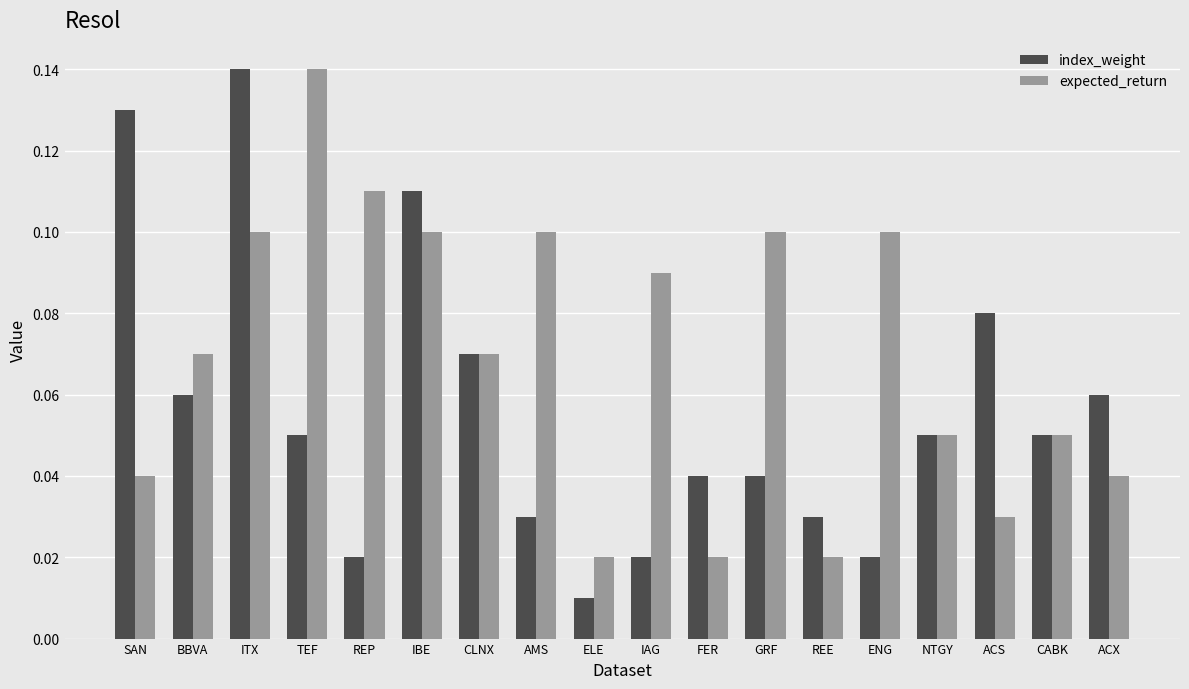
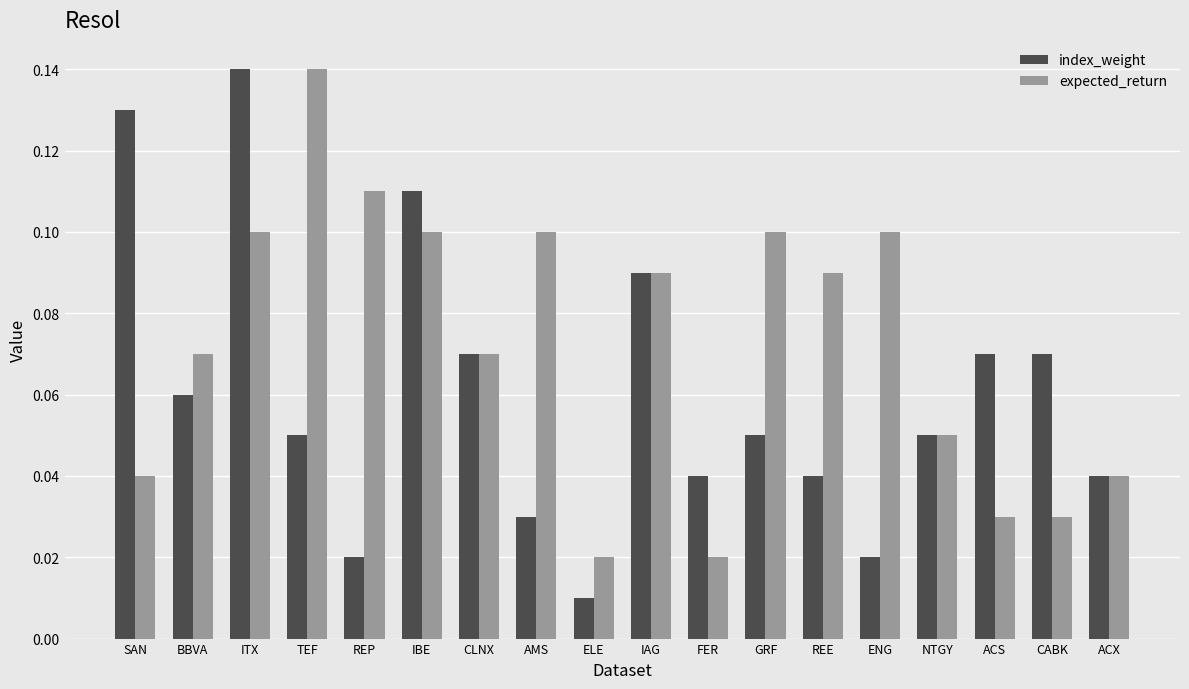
index_weight, IAG: 0.02 -> 0.09
index_weight, GRF: 0.04 -> 0.05
index_weight, REE: 0.03 -> 0.04
expected_return, REE: 0.02 -> 0.09
index_weight, ACS: 0.08 -> 0.07
index_weight, CABK: 0.05 -> 0.07
expected_return, CABK: 0.05 -> 0.03
index_weight, ACX: 0.06 -> 0.04
